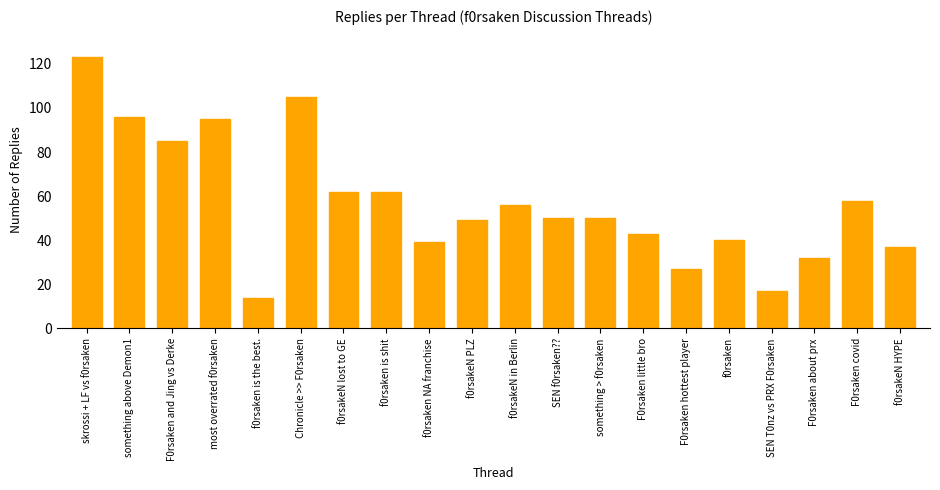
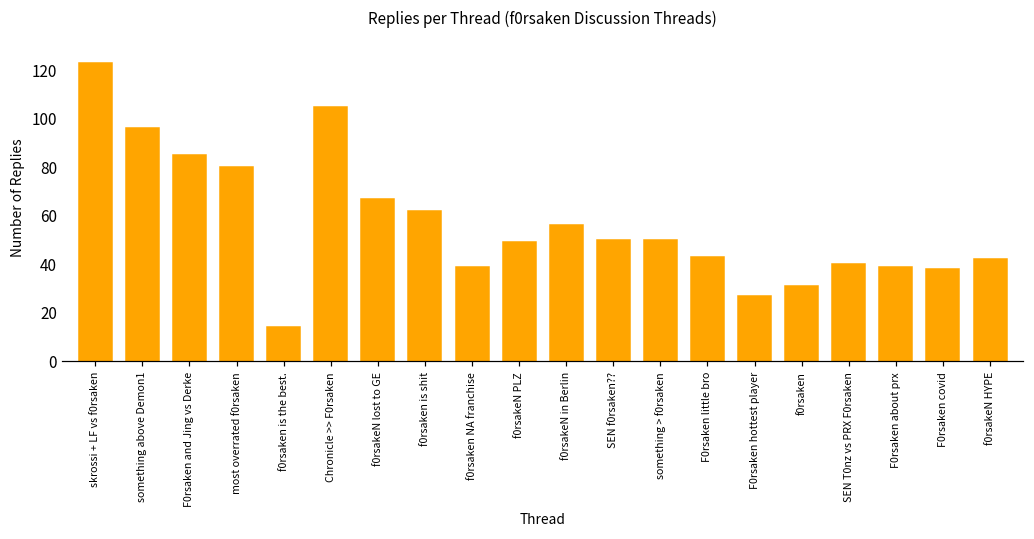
most overrated f0rsaken: 95 -> 80
f0rsakeN lost to GE: 62 -> 67
f0rsaken: 40 -> 31
SEN T0nz vs PRX F0rsaken: 17 -> 40
F0rsaken about prx: 32 -> 39
F0rsaken covid: 58 -> 38
f0rsakeN HYPE: 37 -> 42
